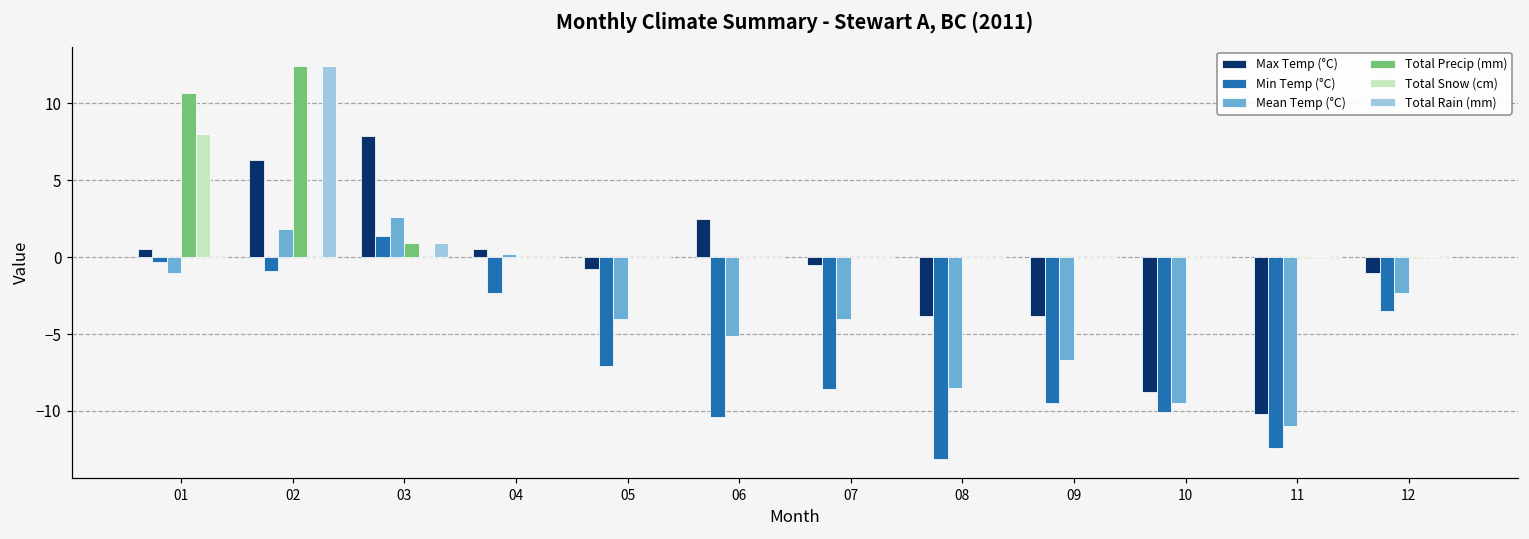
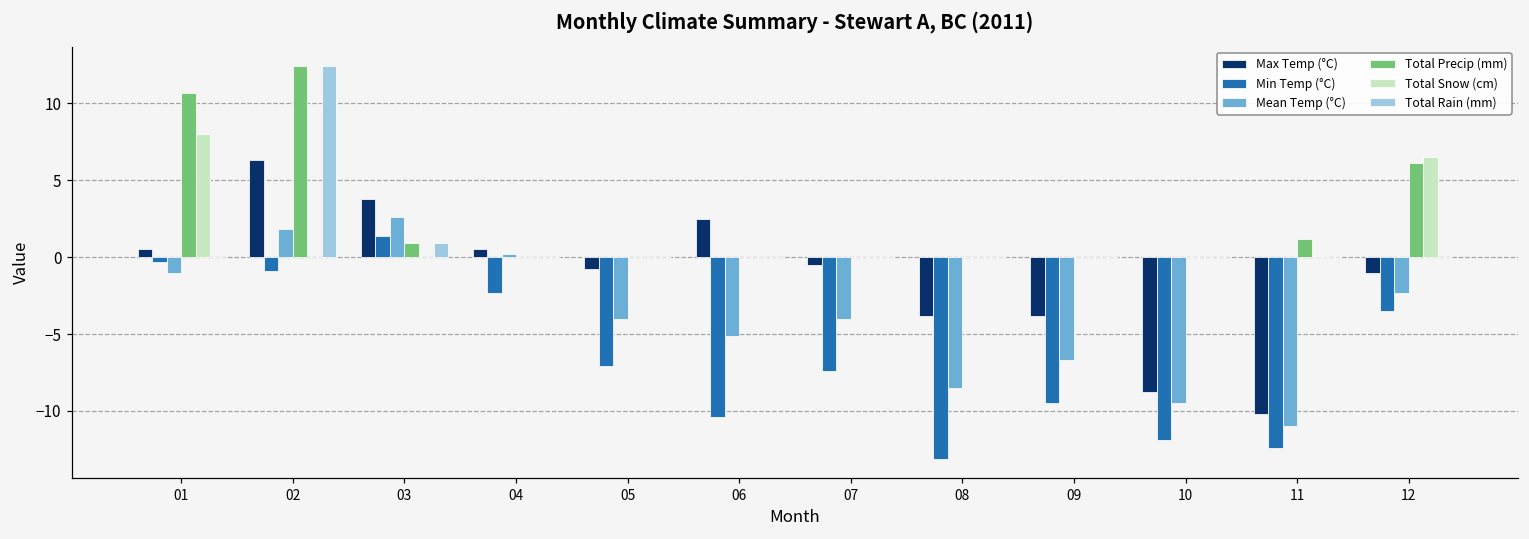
Max Temp (°C), 03: 7.9 -> 3.8
Min Temp (°C), 07: -8.6 -> -7.4
Min Temp (°C), 10: -10.1 -> -11.9
Total Precip (mm), 11: 0.1 -> 1.2
Total Precip (mm), 12: 0.1 -> 6.1
Total Snow (cm), 12: 0.1 -> 6.5
